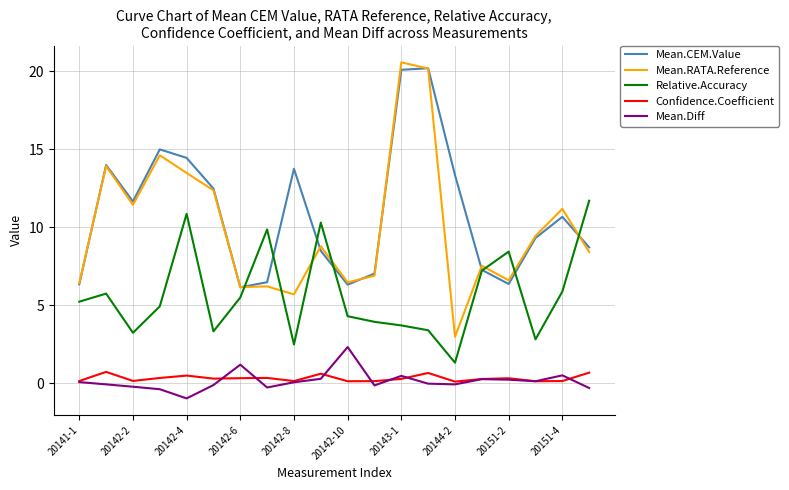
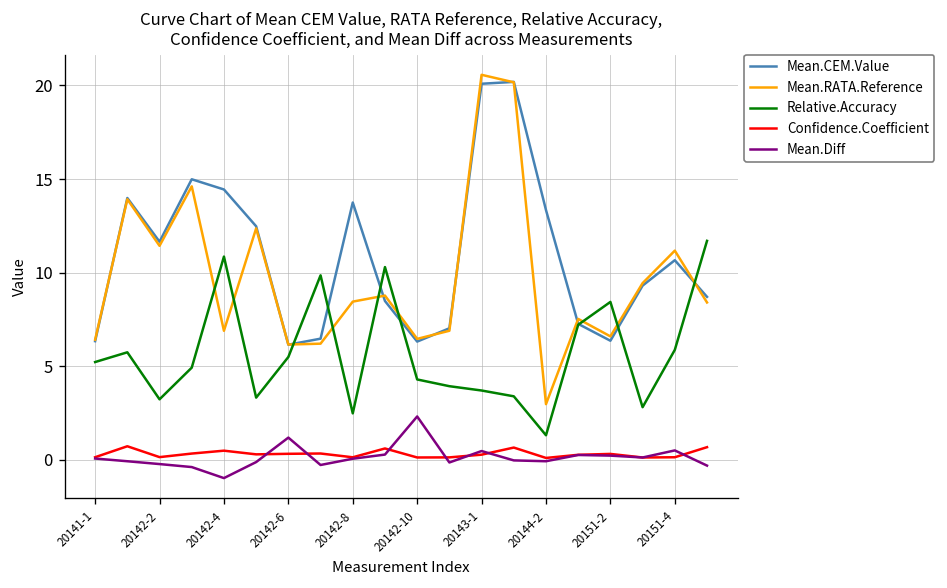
Mean.RATA.Reference, 20142-4: 13.5 -> 6.9
Mean.RATA.Reference, 20142-8: 5.7 -> 8.5
